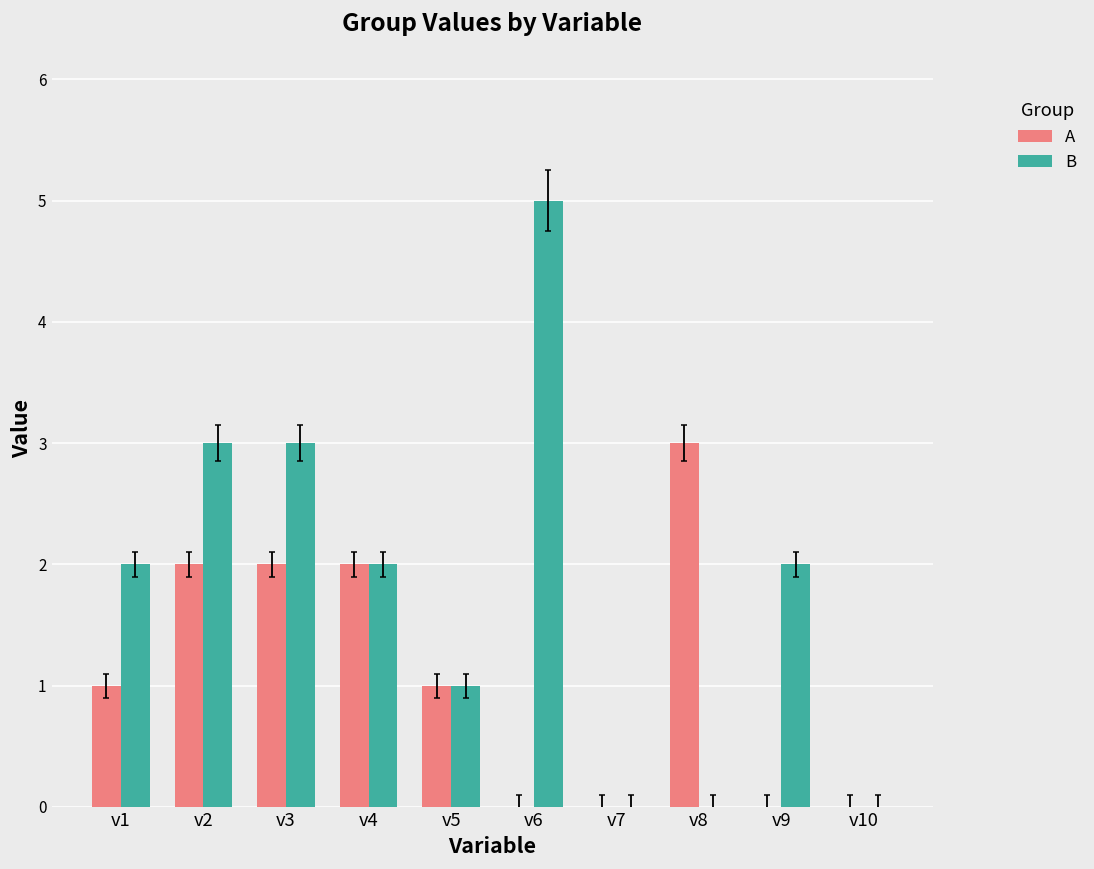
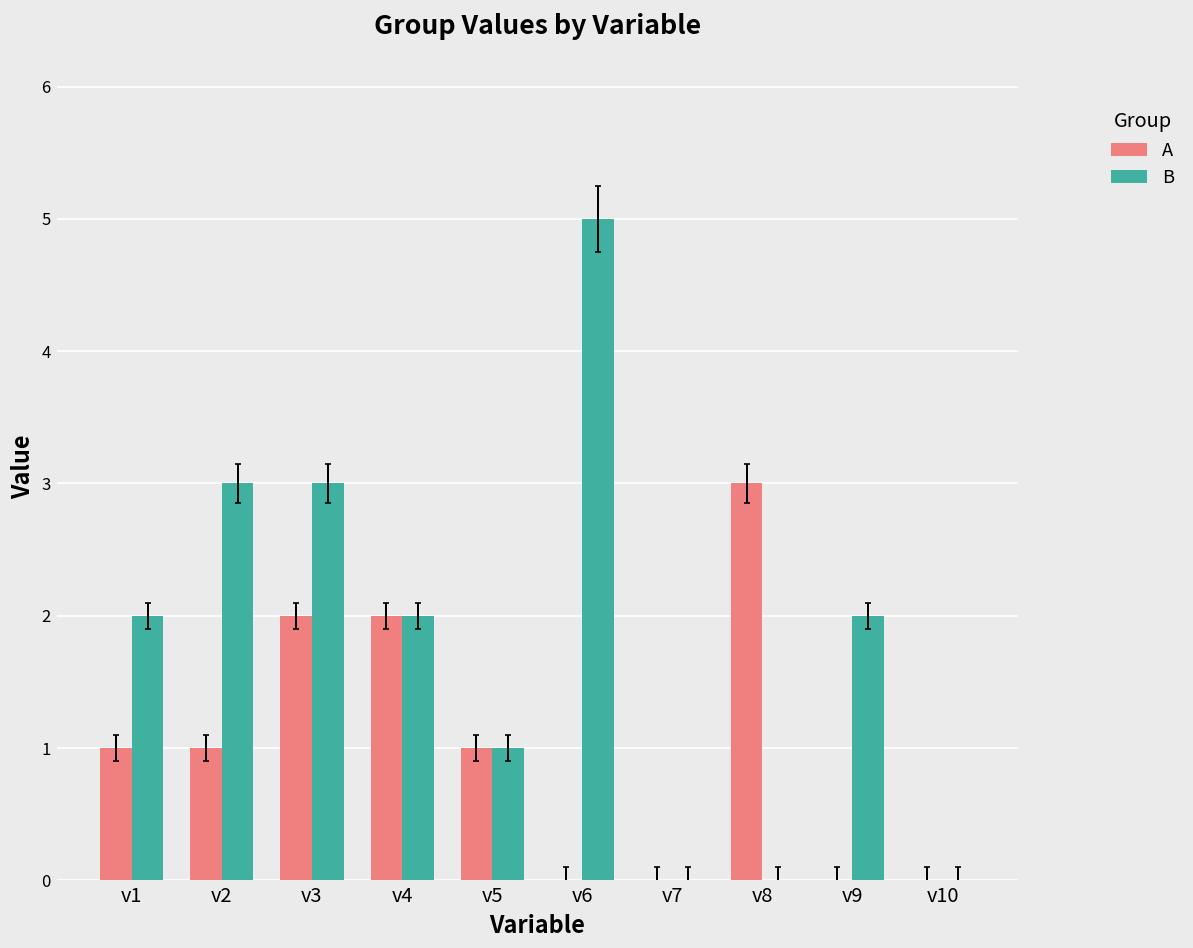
A, v2: 2 -> 1
